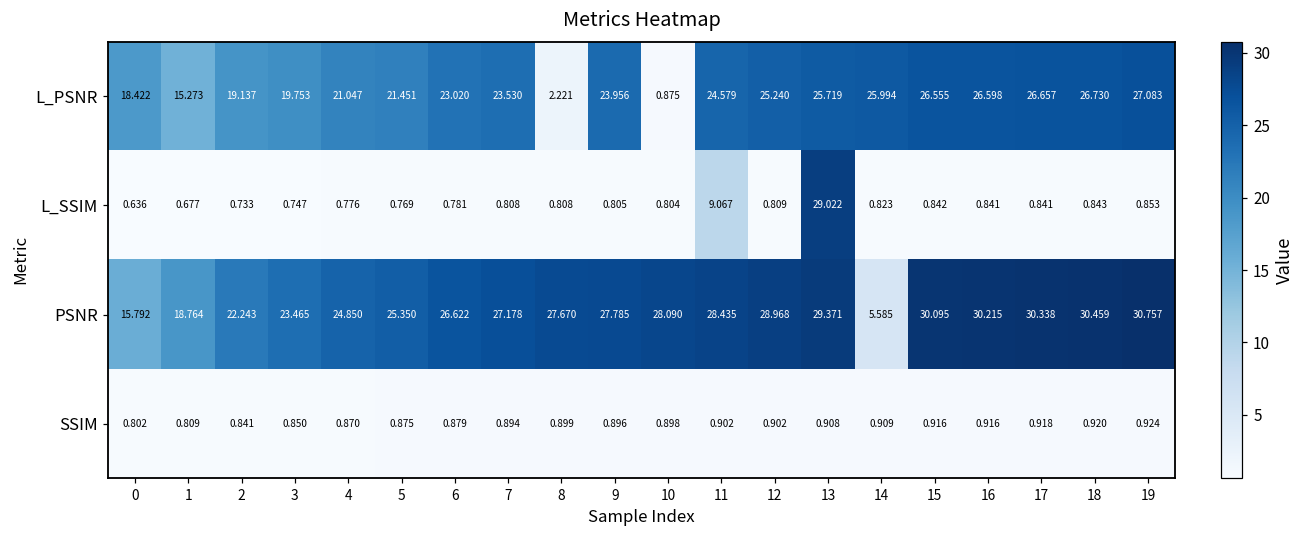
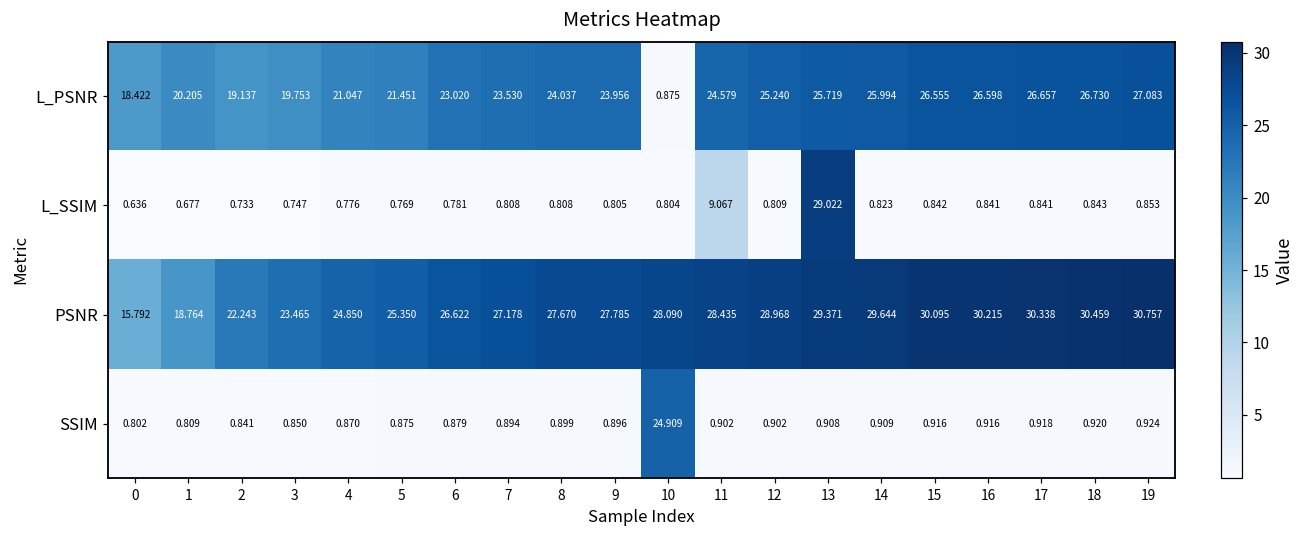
L_PSNR, 1: 15.273 -> 20.205
L_PSNR, 8: 2.221 -> 24.037
PSNR, 14: 5.585 -> 29.644
SSIM, 10: 0.898 -> 24.909
